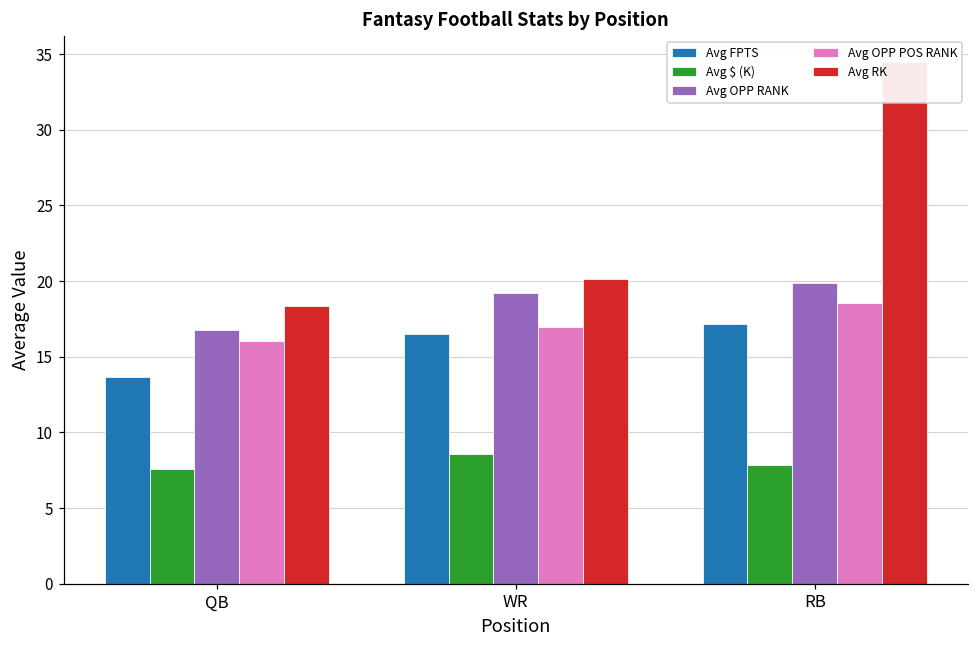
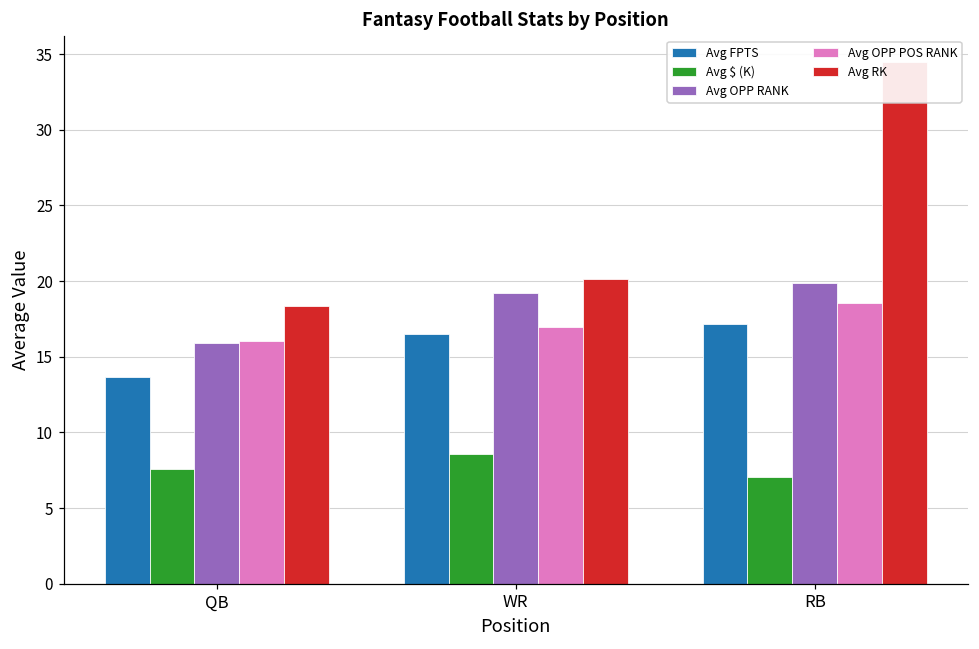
Avg OPP RANK, QB: 16.7 -> 15.9
Avg $ (K), RB: 7.8 -> 7.1
